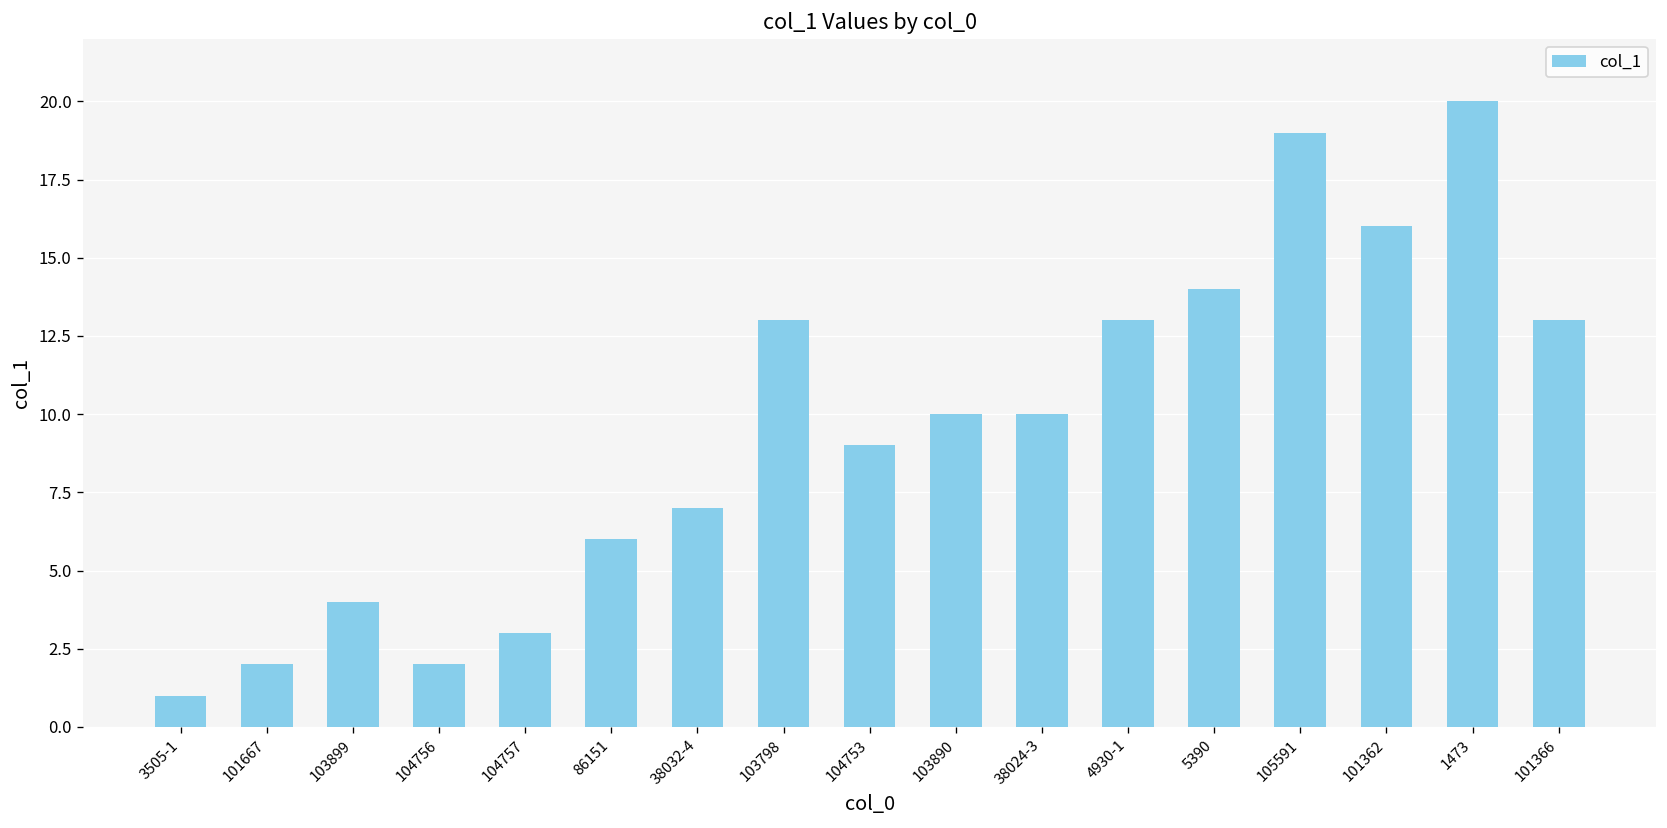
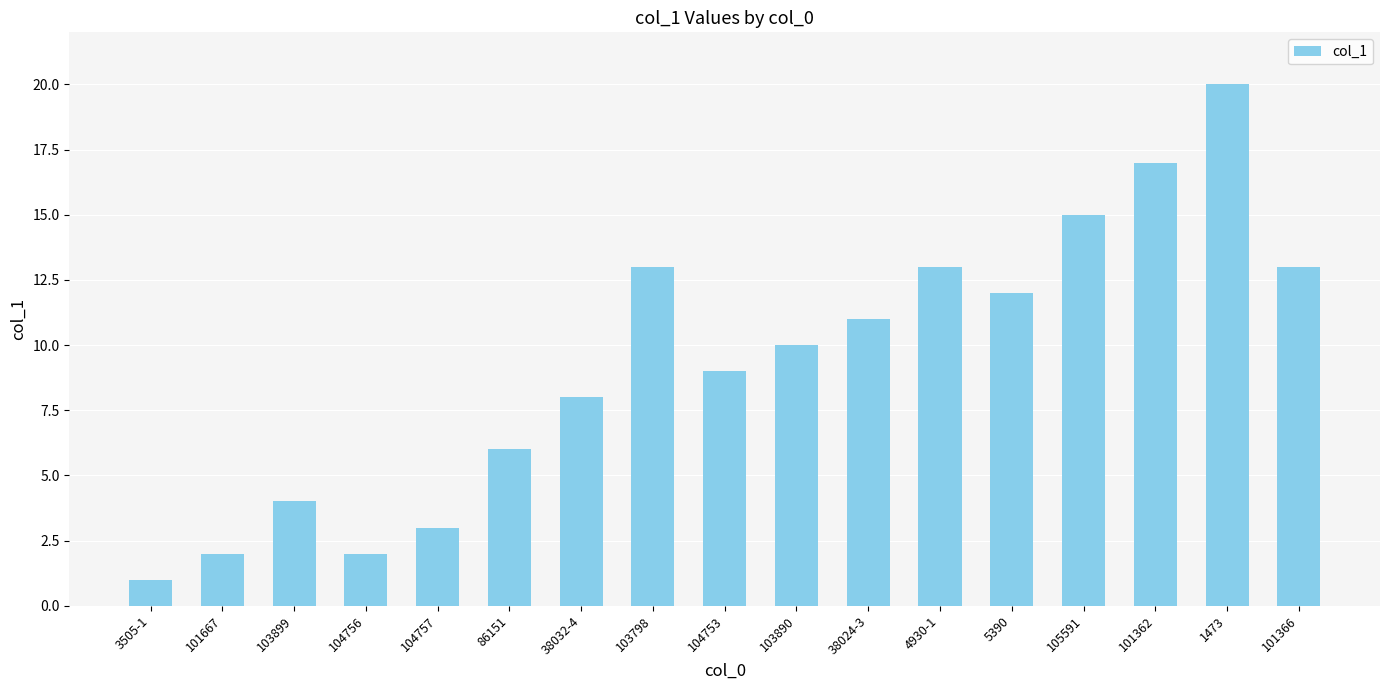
38032-4: 7 -> 8
38024-3: 10 -> 11
5390: 14 -> 12
105591: 19 -> 15
101362: 16 -> 17
